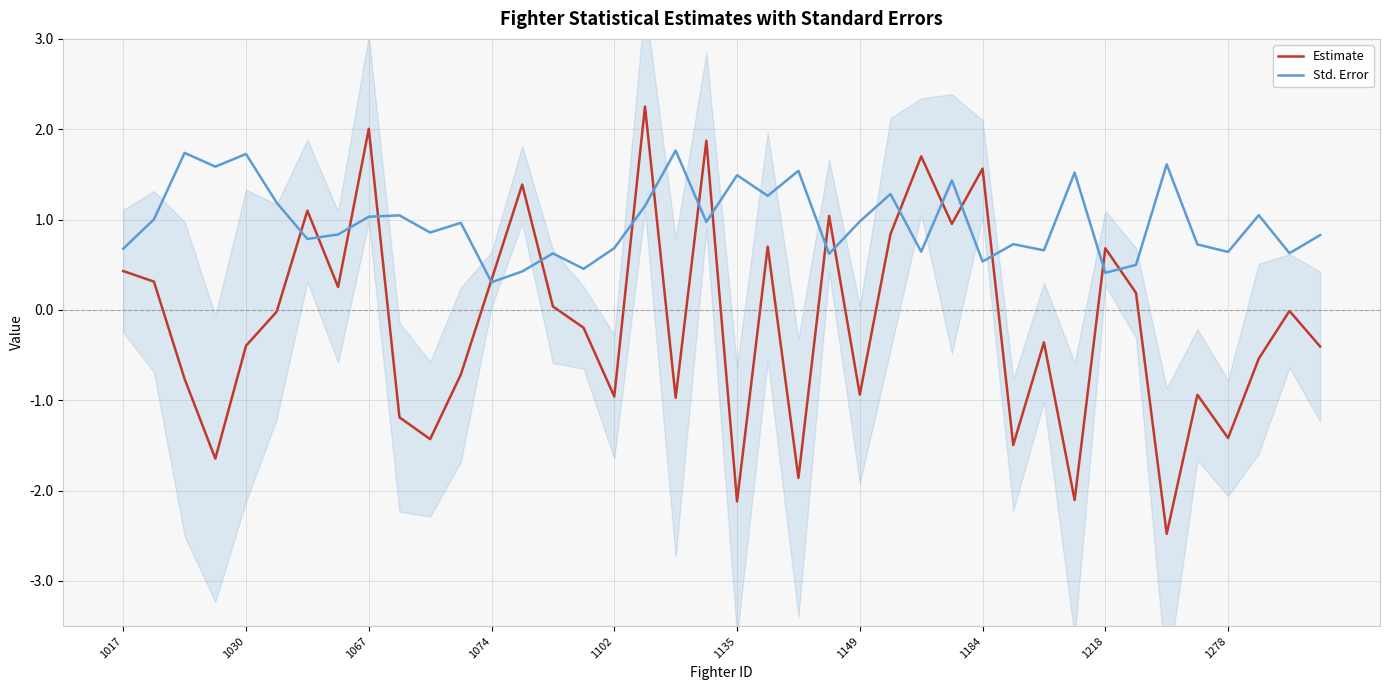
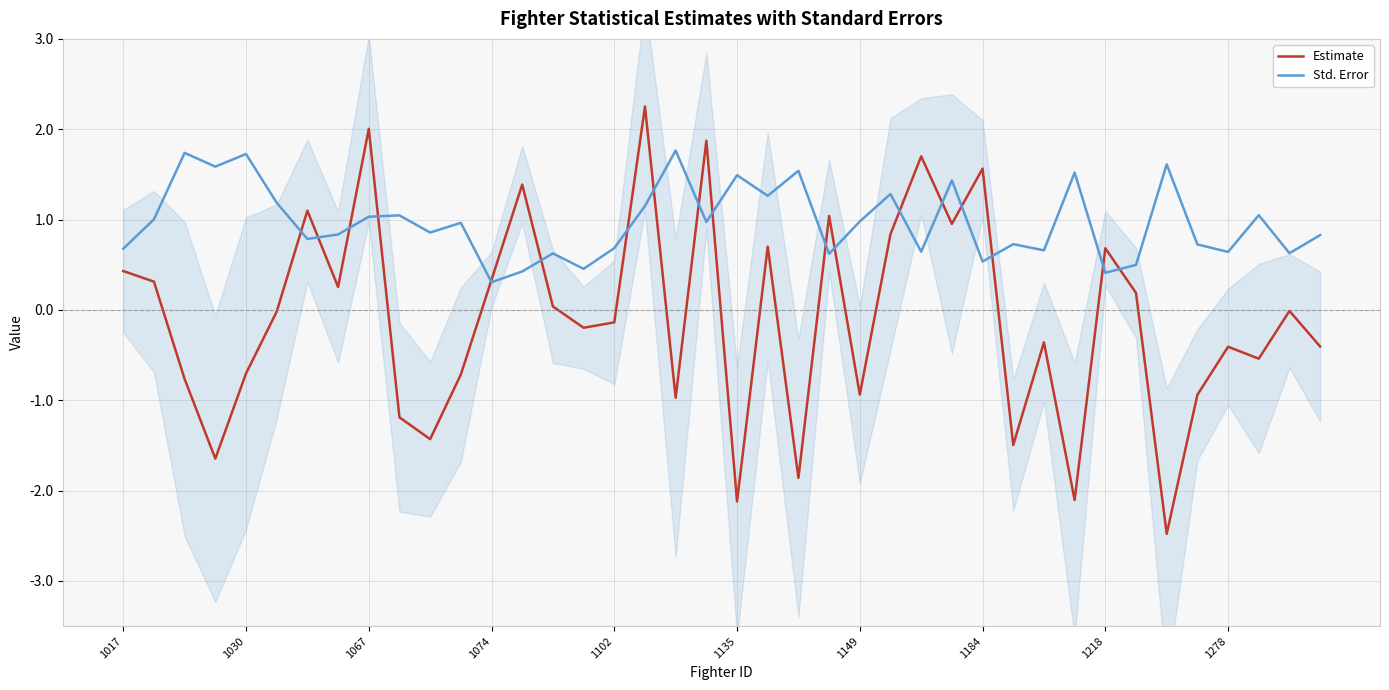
Estimate, 1030: -0.4 -> -0.7
Estimate, 1102: -1.0 -> -0.1
Estimate, 1278: -1.4 -> -0.4
